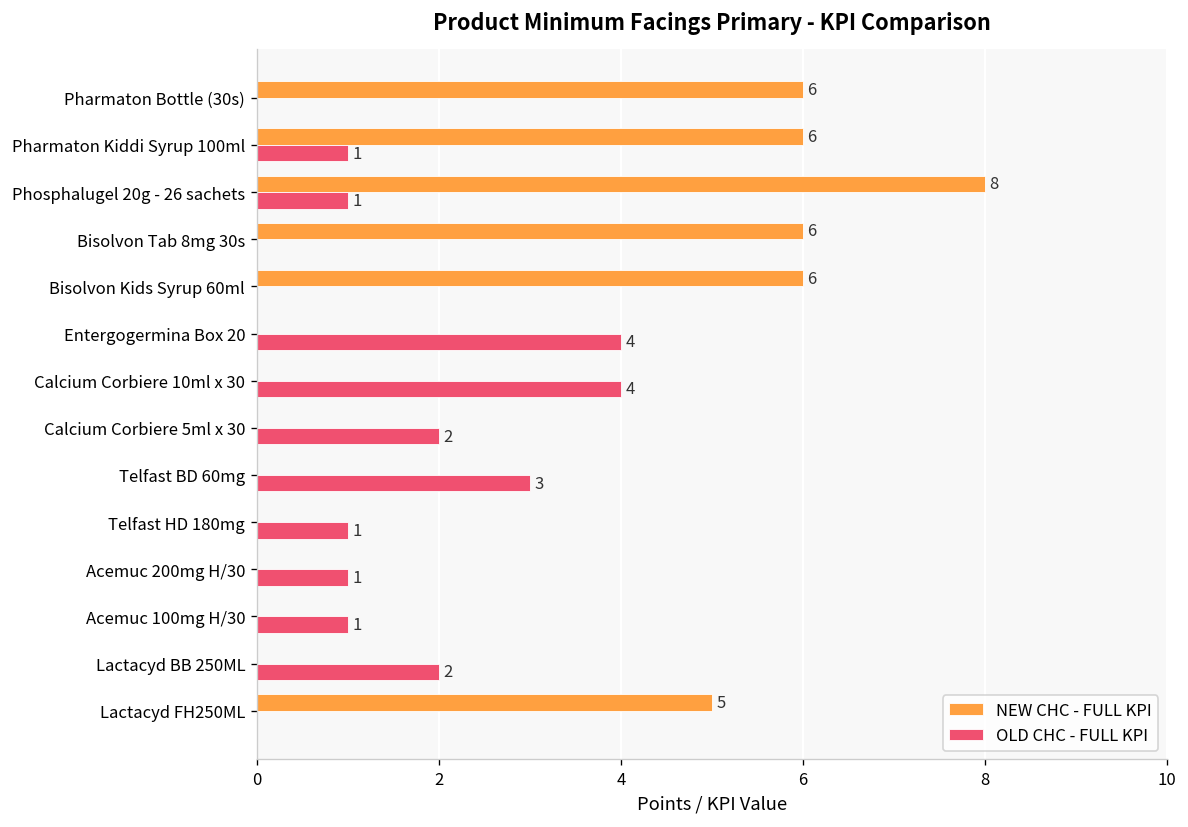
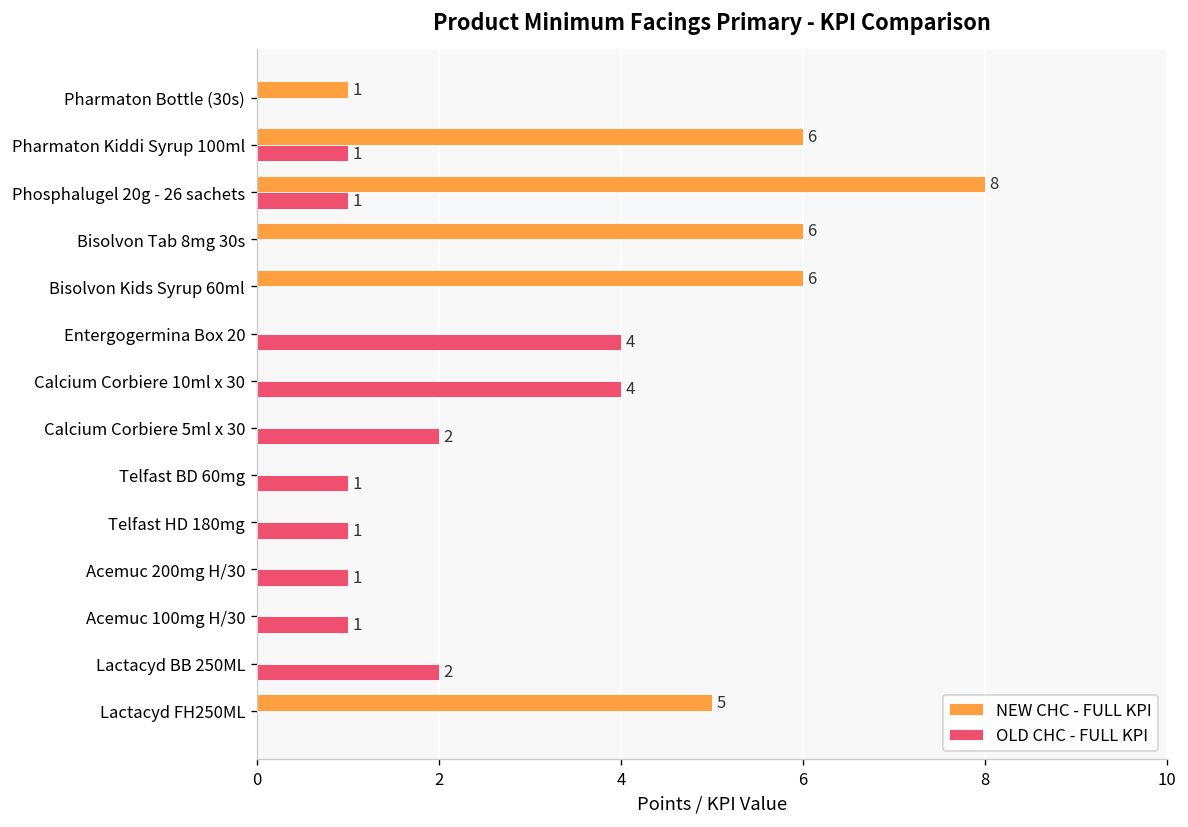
NEW CHC - FULL KPI, Pharmaton Bottle (30s): 6 -> 1
OLD CHC - FULL KPI, Telfast BD 60mg: 3 -> 1
